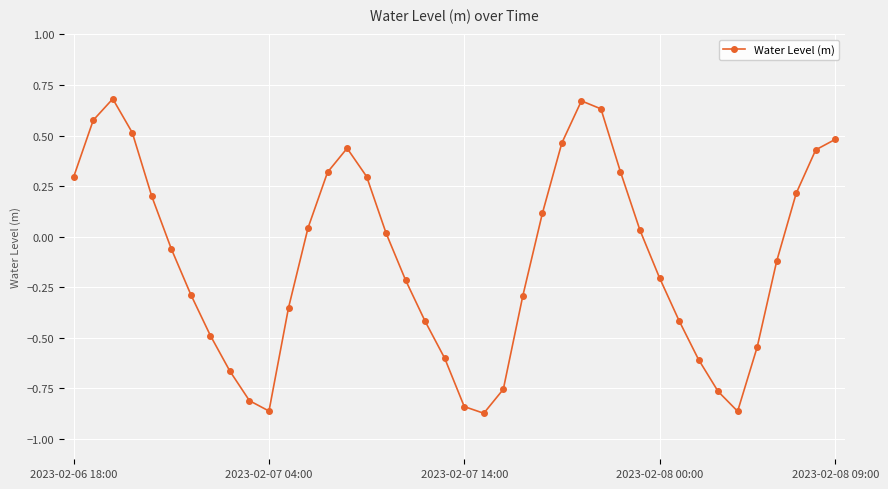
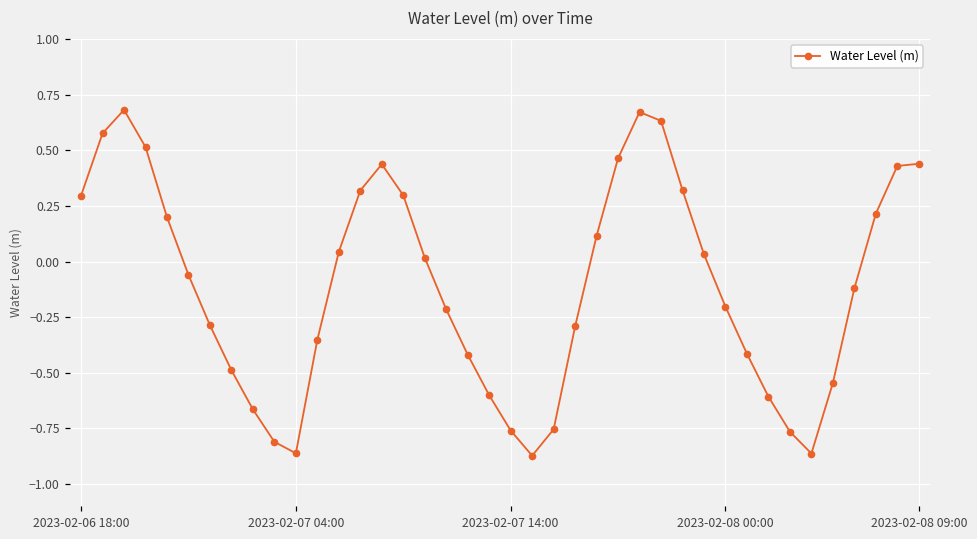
2023-02-07 14:00: -0.84 -> -0.76
2023-02-08 09:00: 0.48 -> 0.44
